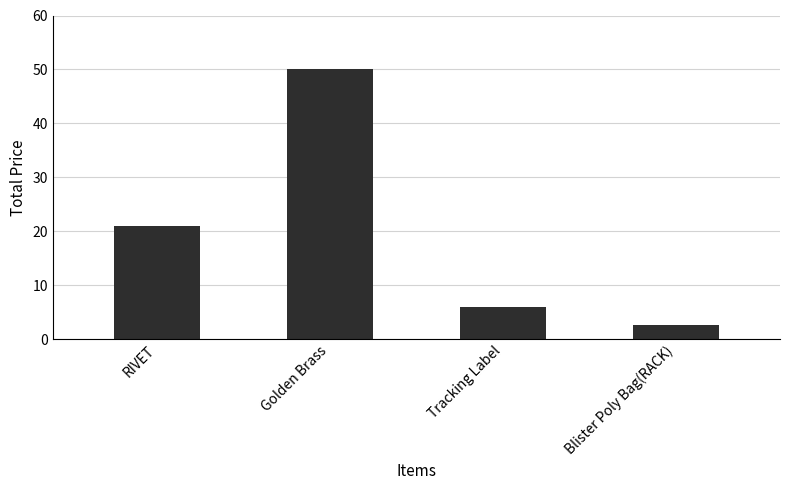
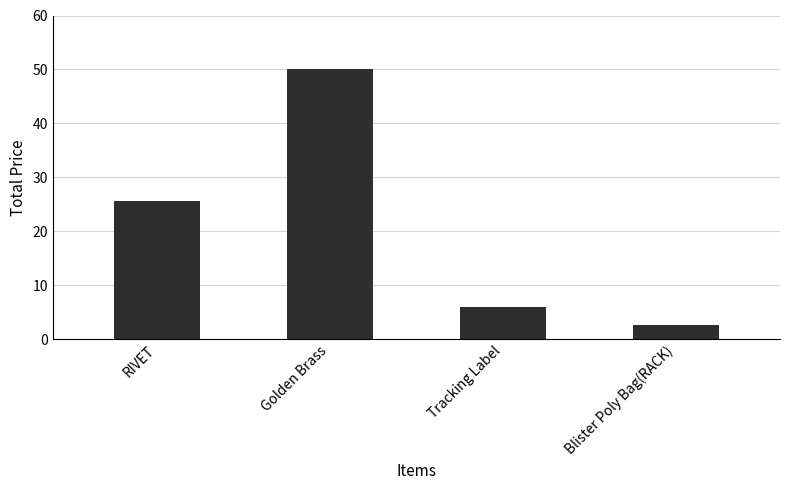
RIVET: 21 -> 26
